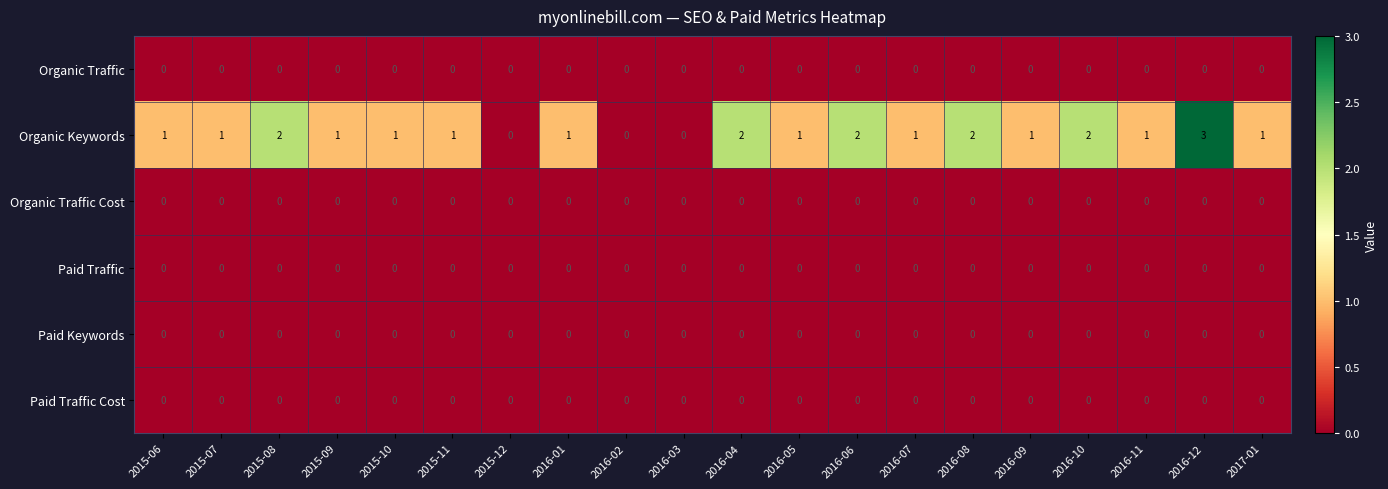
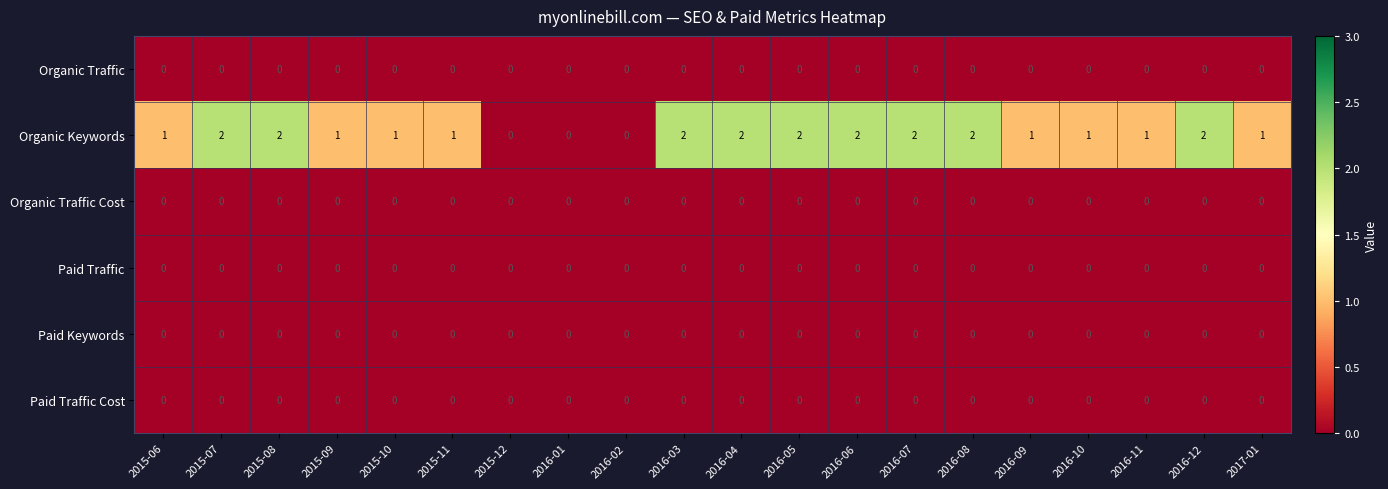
Organic Keywords, 2015-07: 1 -> 2
Organic Keywords, 2016-01: 1 -> 0
Organic Keywords, 2016-03: 0 -> 2
Organic Keywords, 2016-05: 1 -> 2
Organic Keywords, 2016-07: 1 -> 2
Organic Keywords, 2016-10: 2 -> 1
Organic Keywords, 2016-12: 3 -> 2
